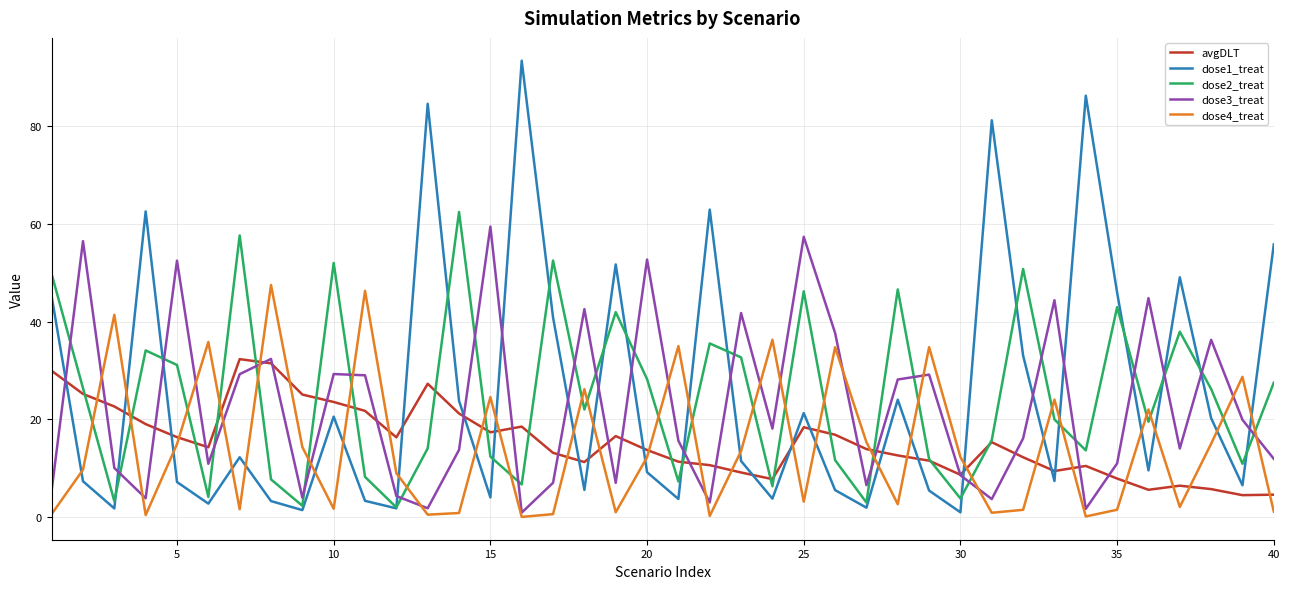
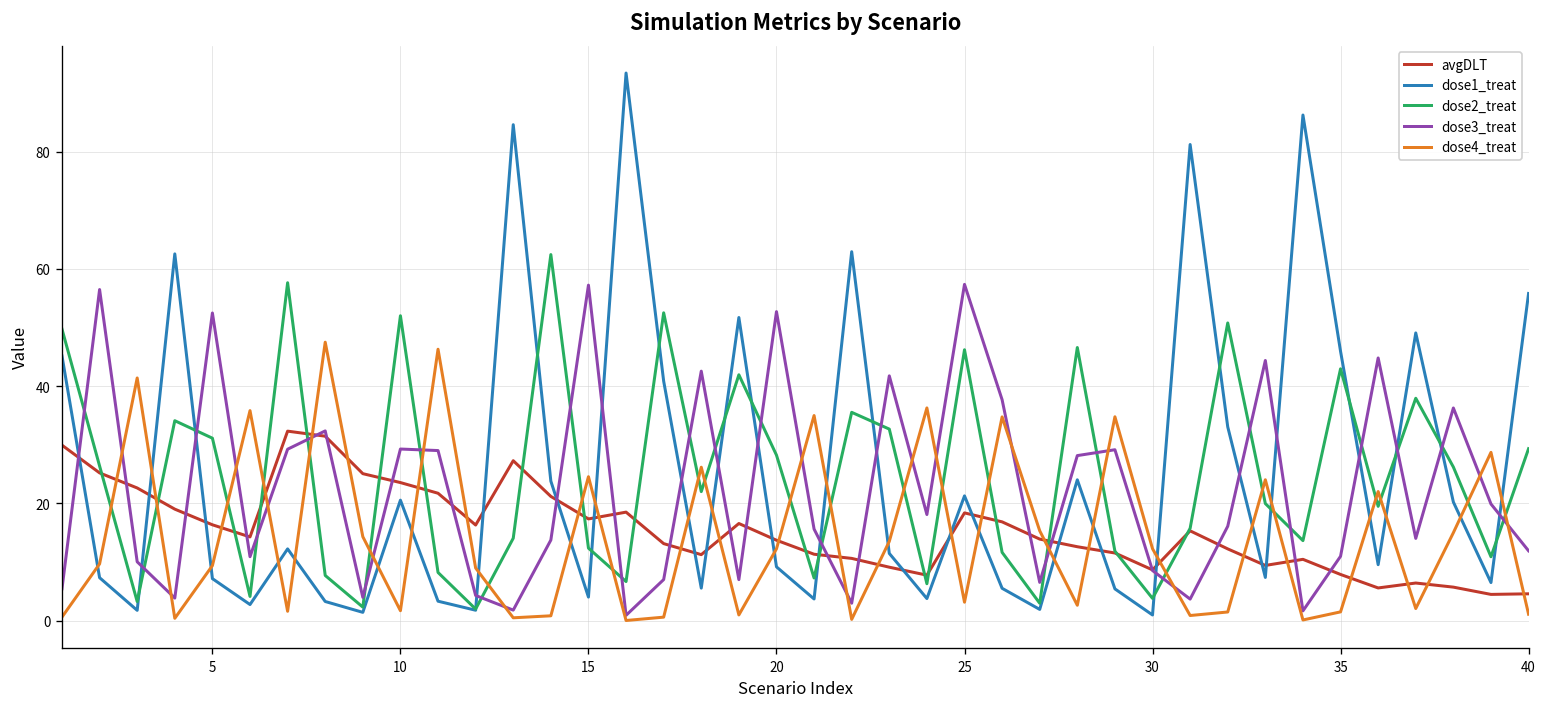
dose4_treat, 5: 15 -> 9
dose3_treat, 15: 59 -> 57
dose2_treat, 40: 28 -> 29
